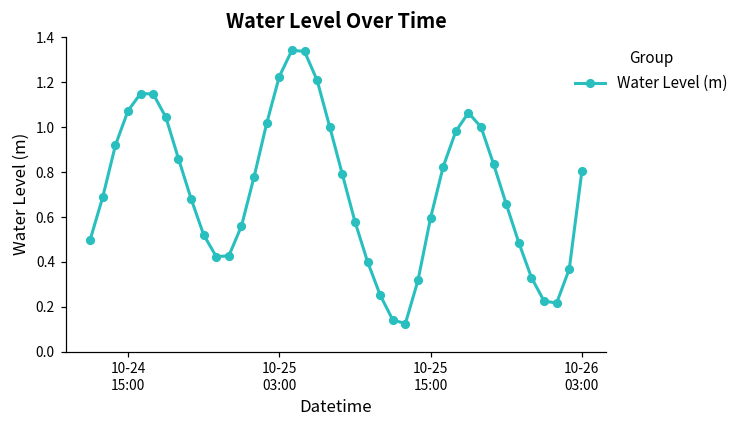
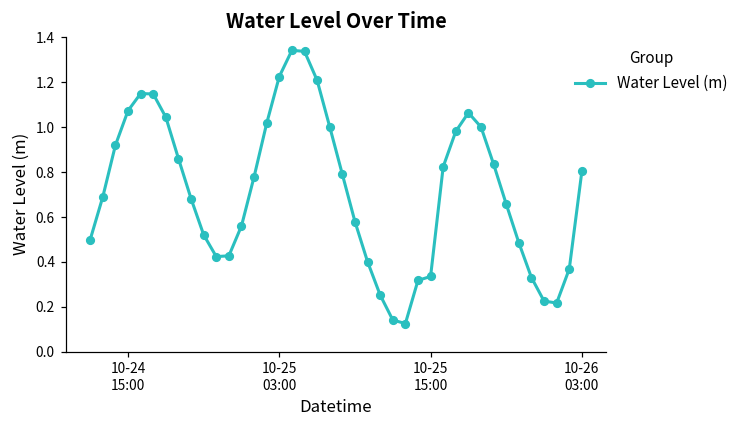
10-25 15:00: 0.60 -> 0.34
